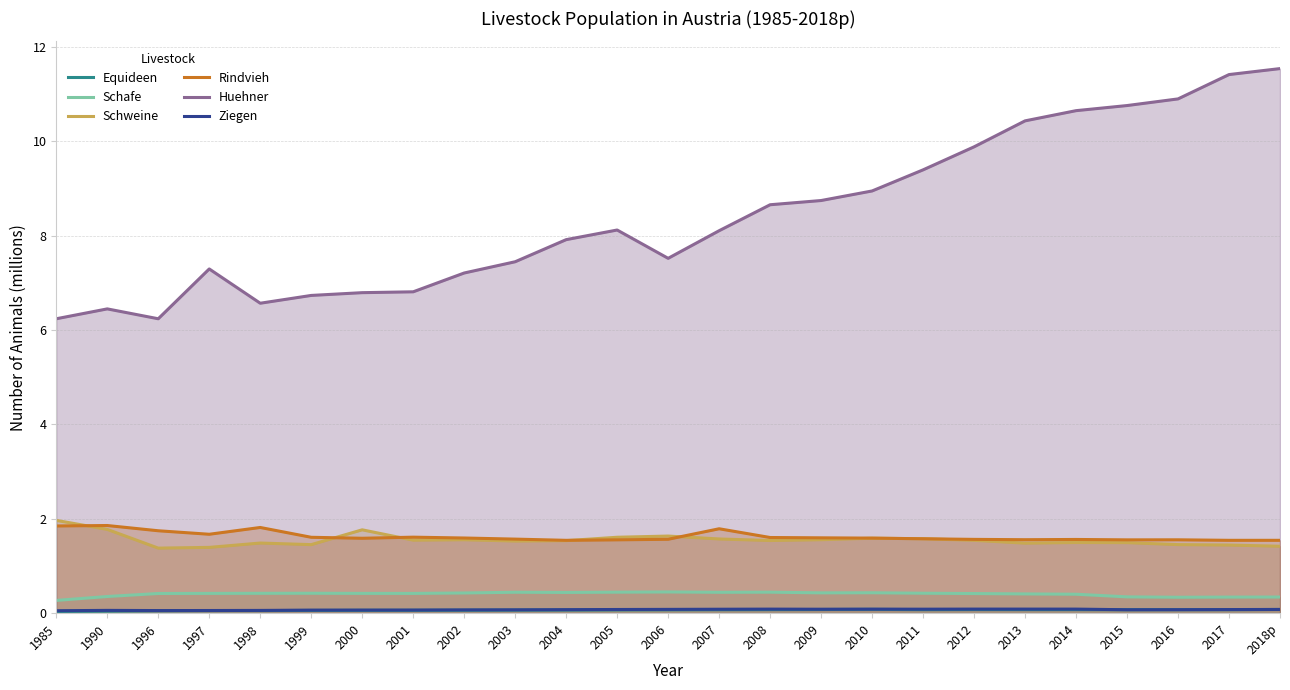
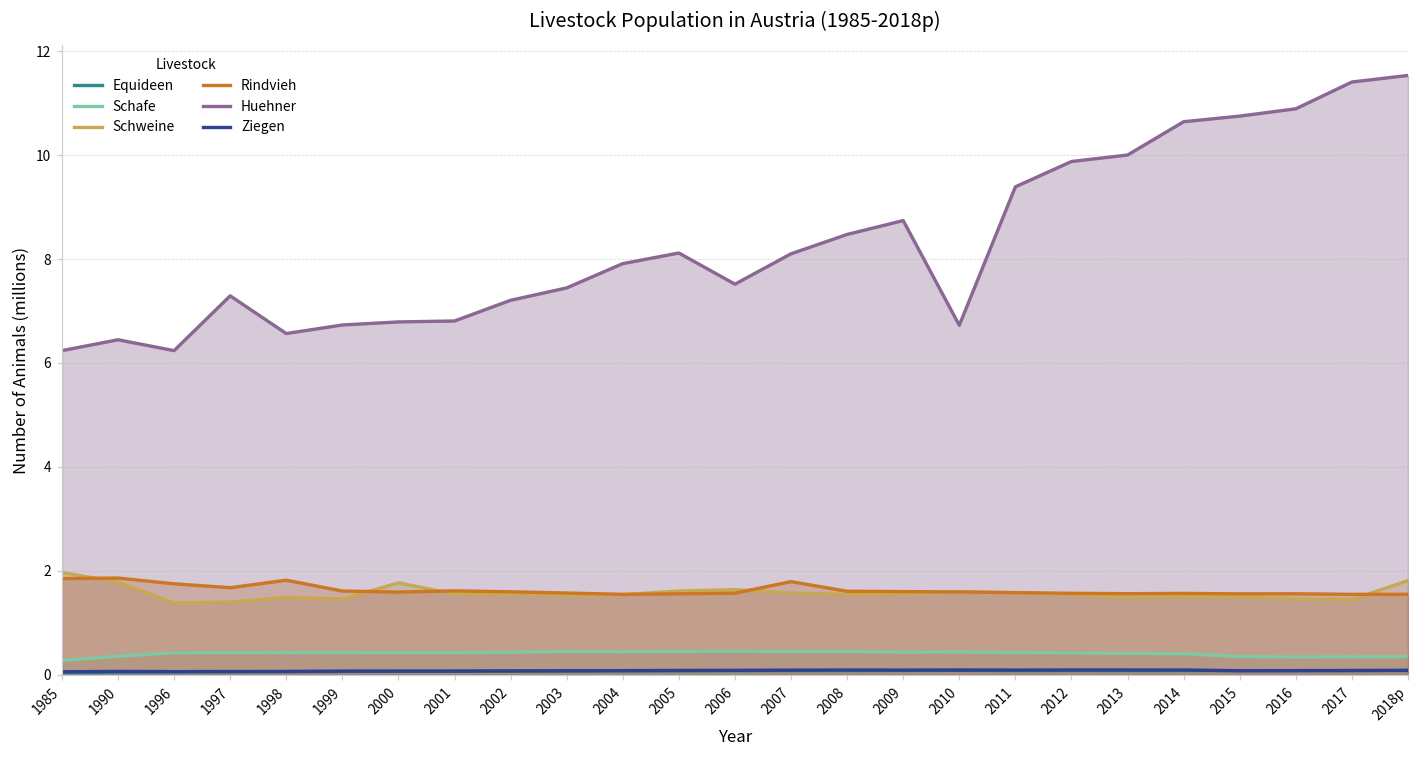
Huehner, 2008: 8.7 -> 8.5
Huehner, 2010: 8.9 -> 6.7
Huehner, 2013: 10.4 -> 10.0
Schweine, 2018p: 1.4 -> 1.8
